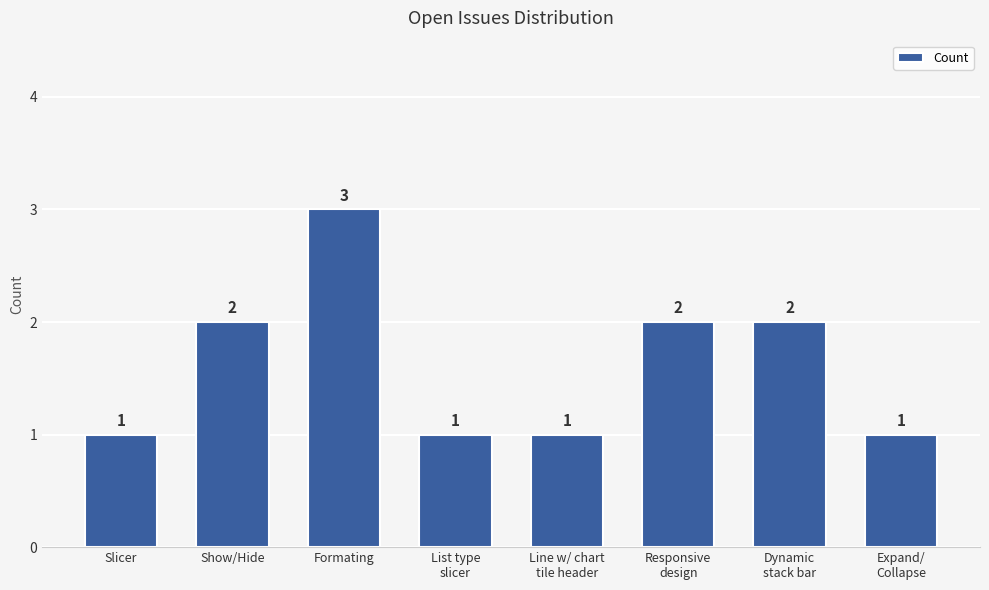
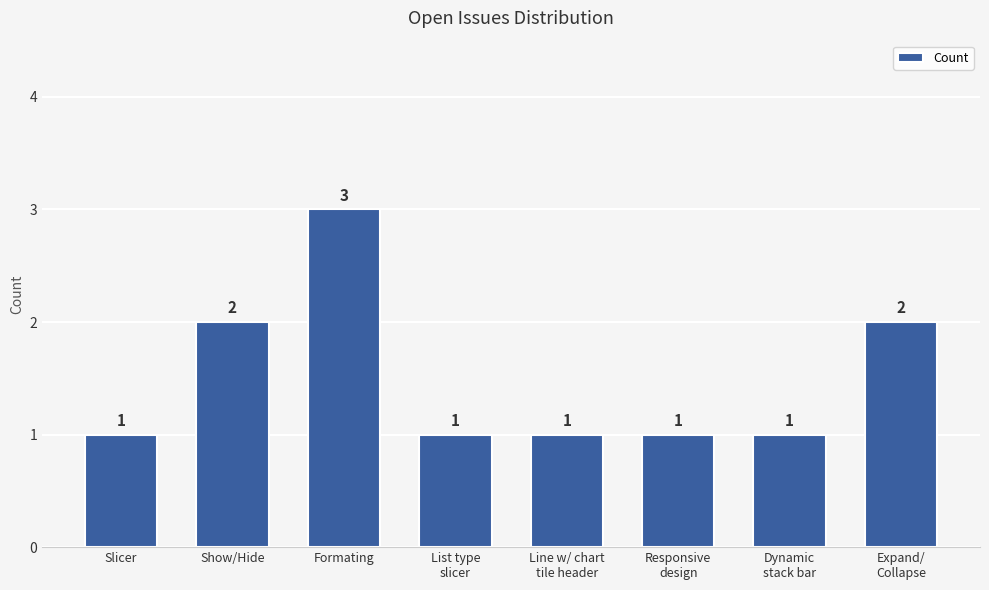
Responsive design: 2 -> 1
Dynamic stack bar: 2 -> 1
Expand/ Collapse: 1 -> 2
